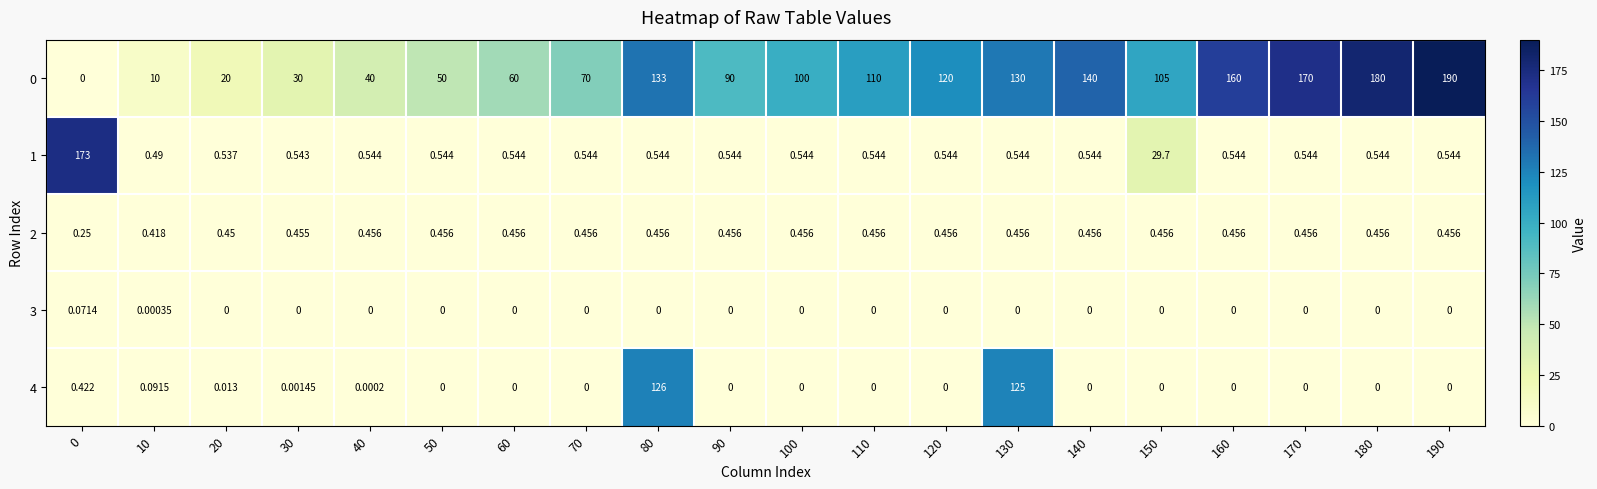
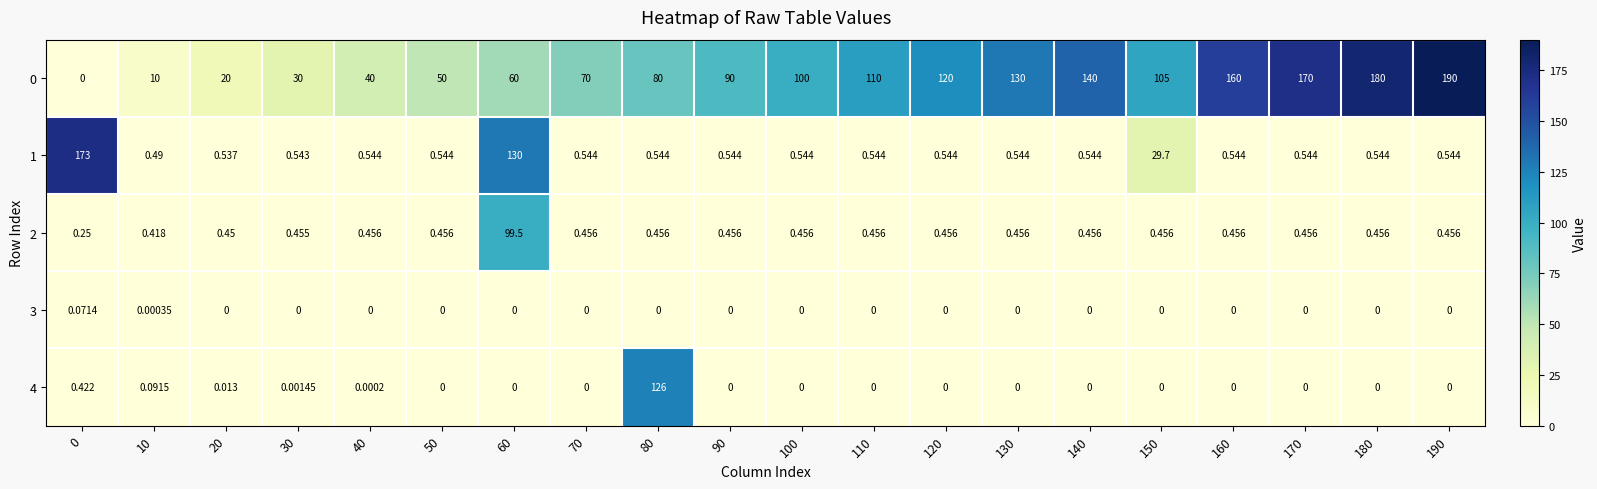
0, 80: 133 -> 80
1, 60: 0.544 -> 130
2, 60: 0.456 -> 99.5
4, 130: 125 -> 0
